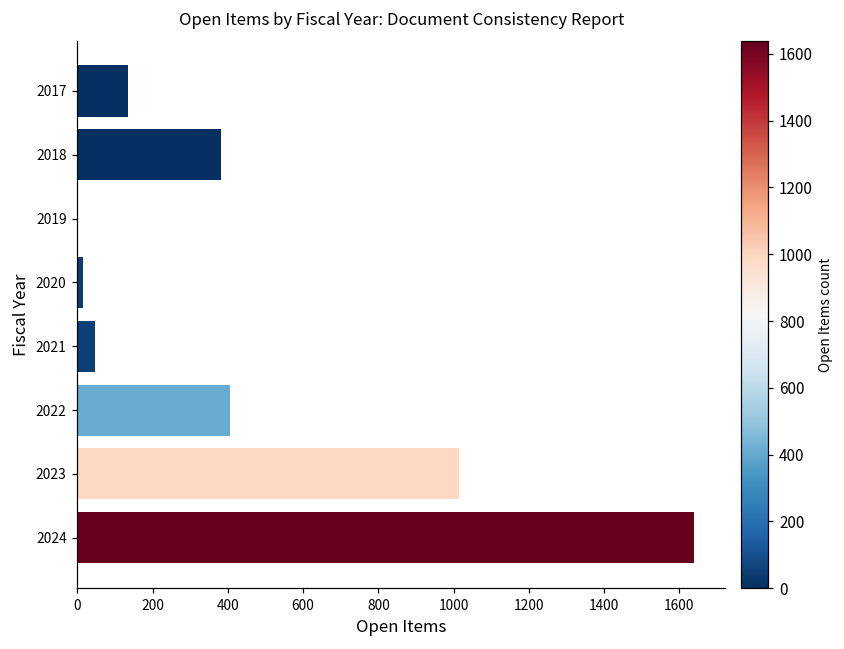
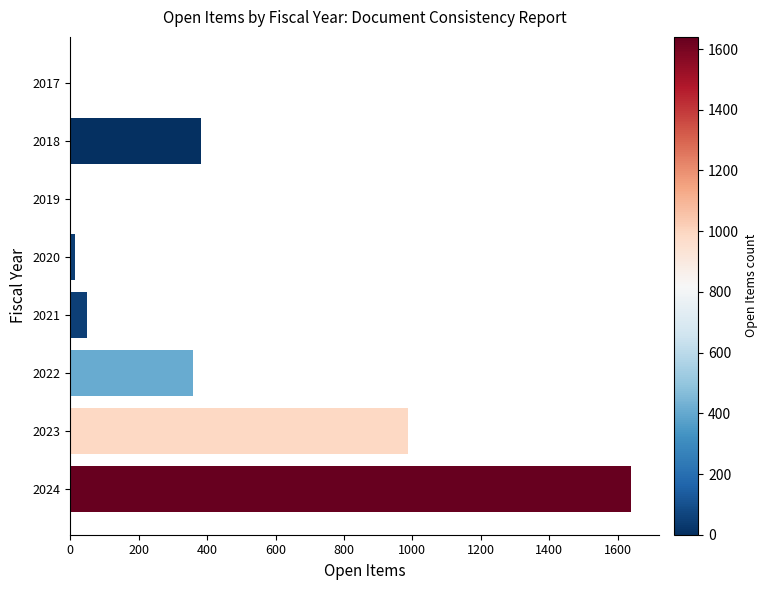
2017: 140 -> 0
2022: 410 -> 360
2023: 1010 -> 990
